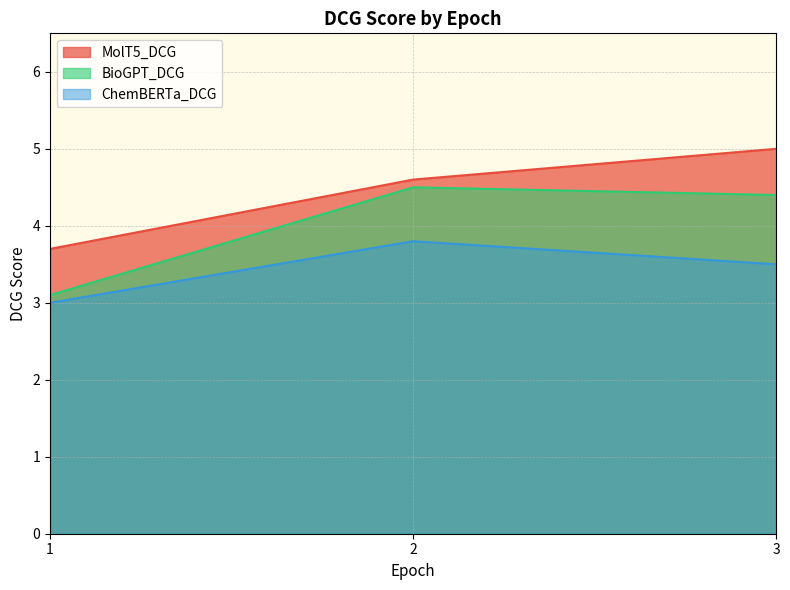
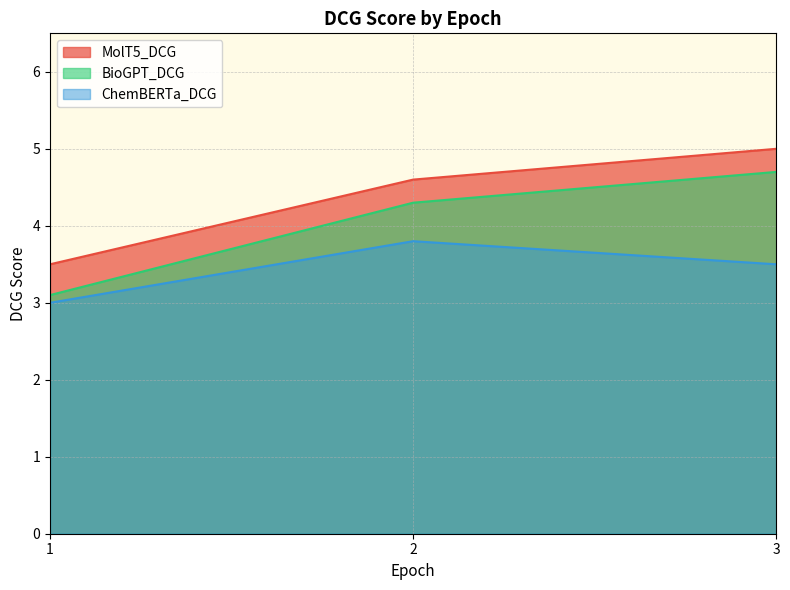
MolT5_DCG, 1: 3.7 -> 3.5
BioGPT_DCG, 2: 4.5 -> 4.3
BioGPT_DCG, 3: 4.4 -> 4.7
